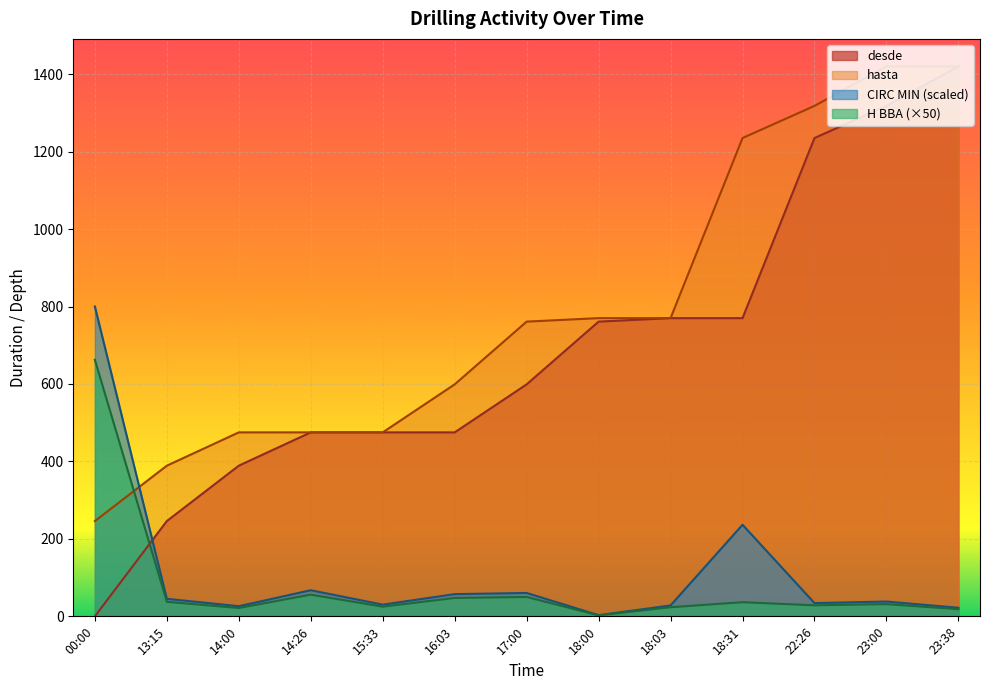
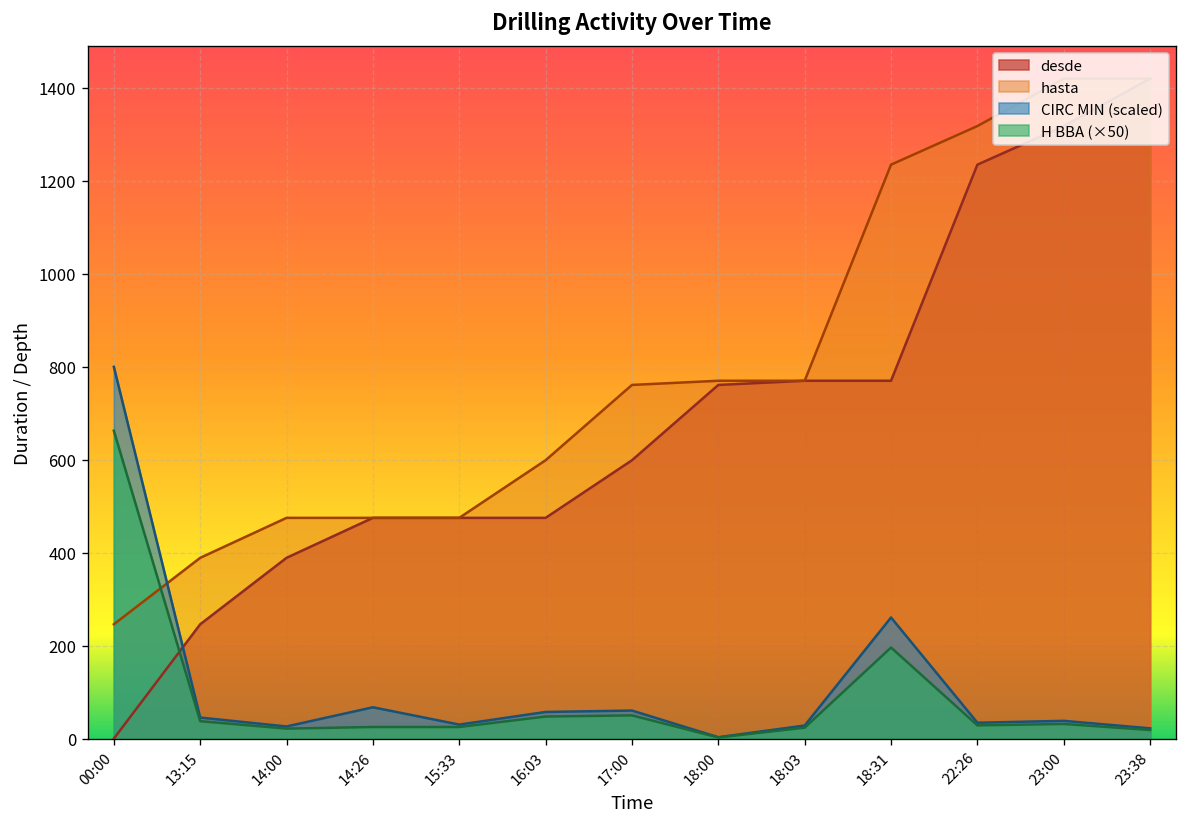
H BBA (×50), 14:26: 60 -> 30
CIRC MIN (scaled), 18:31: 240 -> 260
H BBA (×50), 18:31: 40 -> 200
